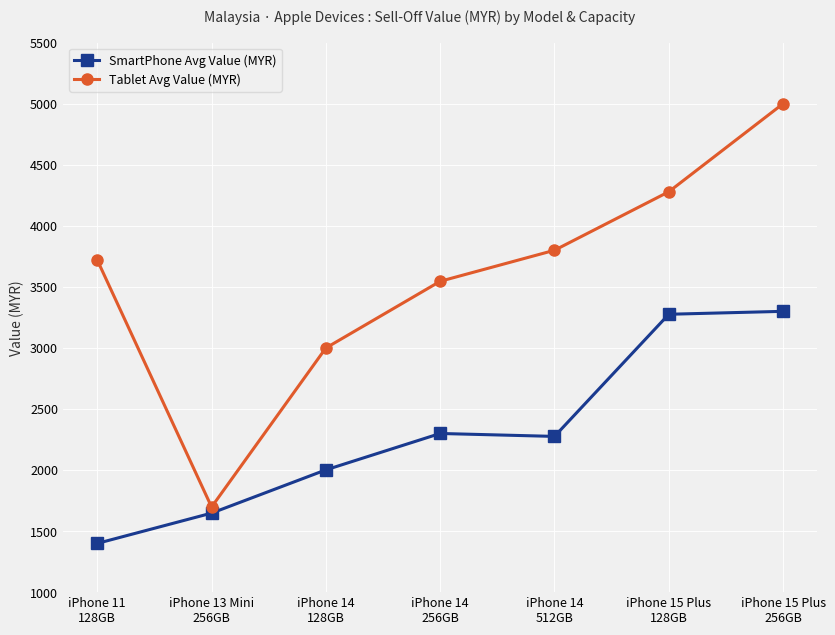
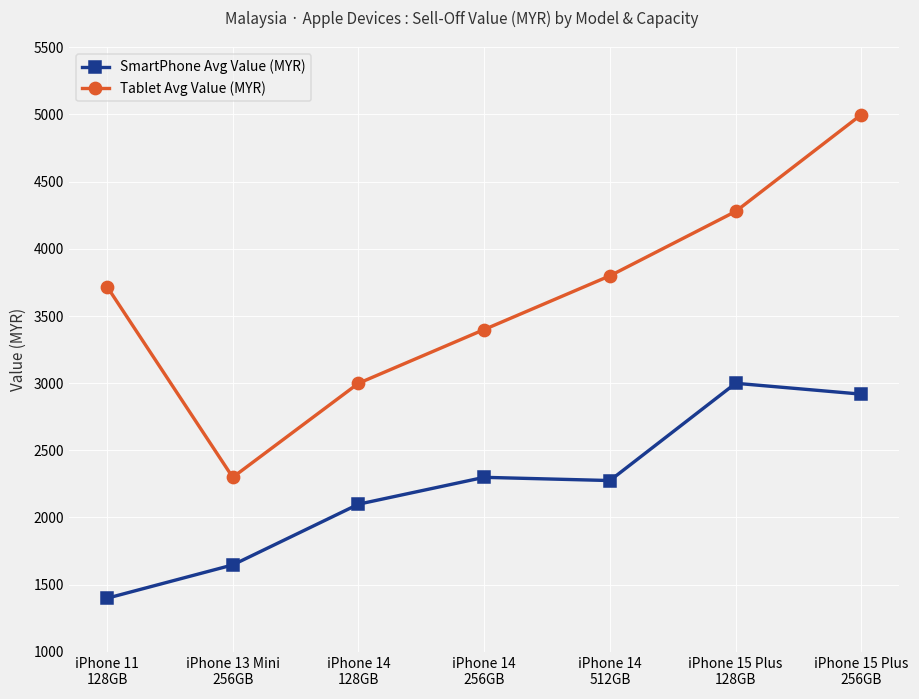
Tablet Avg Value (MYR), iPhone 13 Mini 256GB: 1700 -> 2300
SmartPhone Avg Value (MYR), iPhone 14 128GB: 2000 -> 2100
Tablet Avg Value (MYR), iPhone 14 256GB: 3550 -> 3400
SmartPhone Avg Value (MYR), iPhone 15 Plus 128GB: 3280 -> 3000
SmartPhone Avg Value (MYR), iPhone 15 Plus 256GB: 3300 -> 2920
